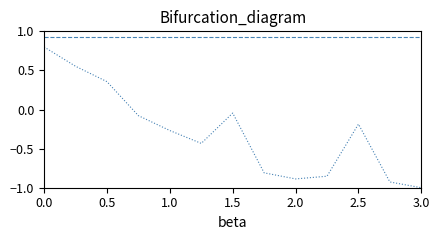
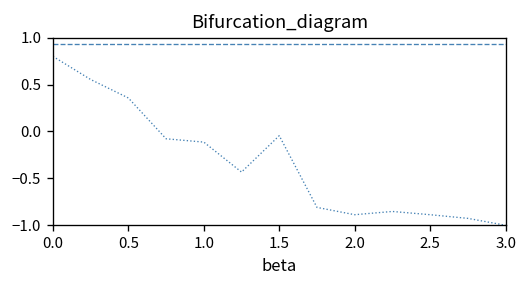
1.0: -0.3 -> -0.1
2.5: -0.2 -> -0.9
